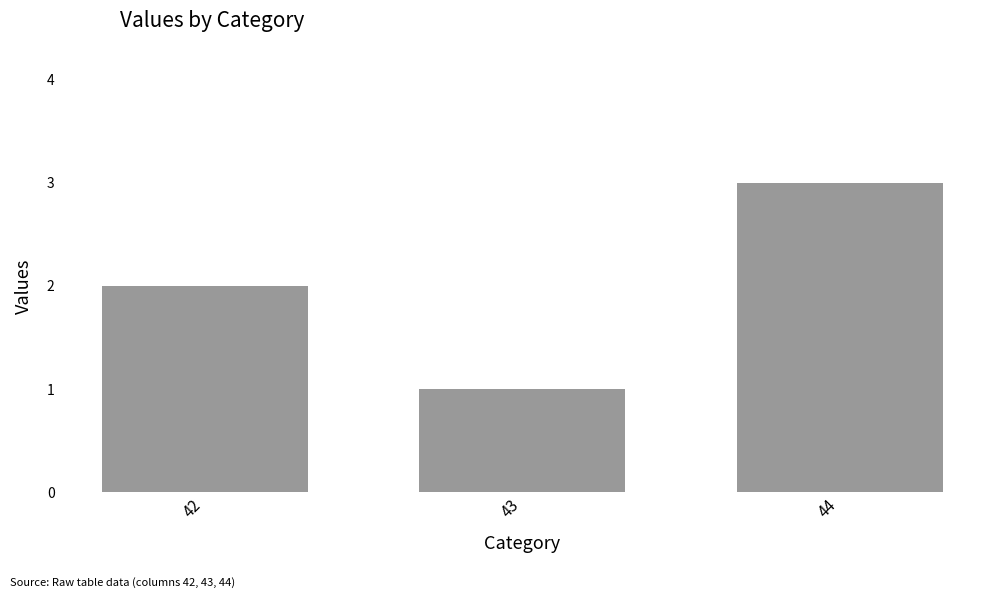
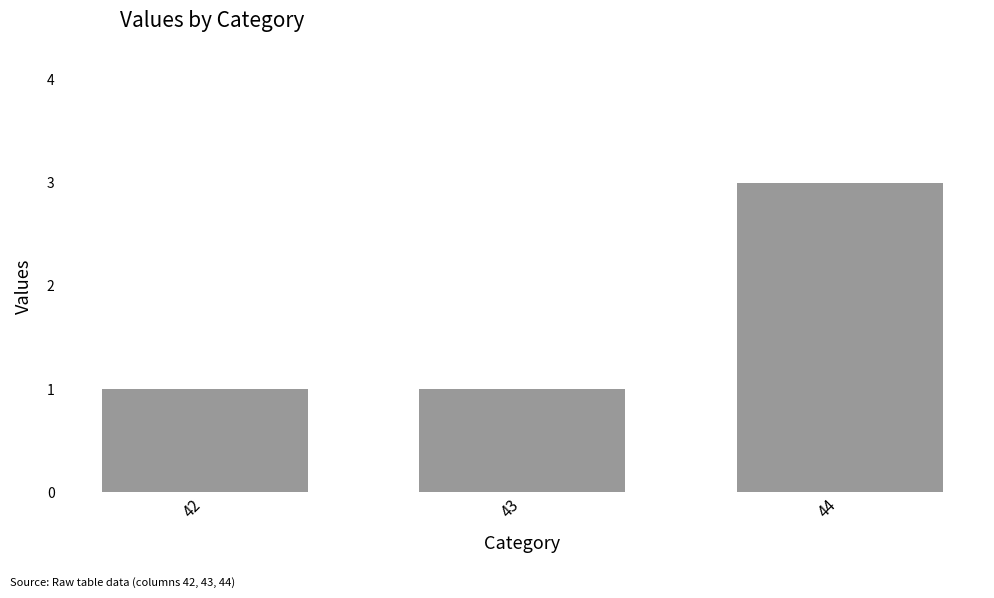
42: 2 -> 1
